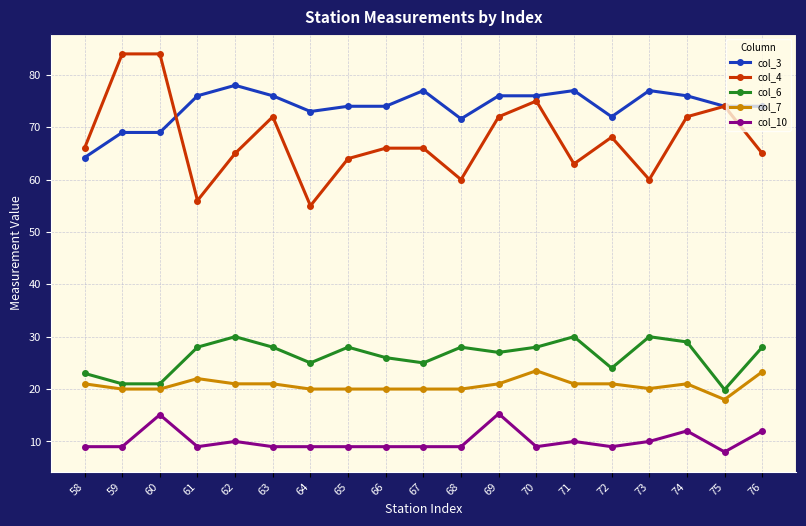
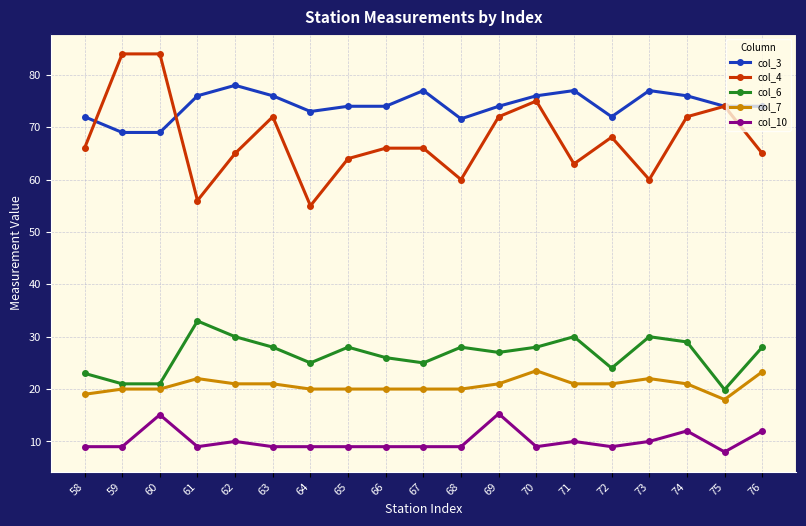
col_3, 58: 64 -> 72
col_7, 58: 21 -> 19
col_6, 61: 28 -> 33
col_3, 69: 76 -> 74
col_7, 73: 20 -> 22
